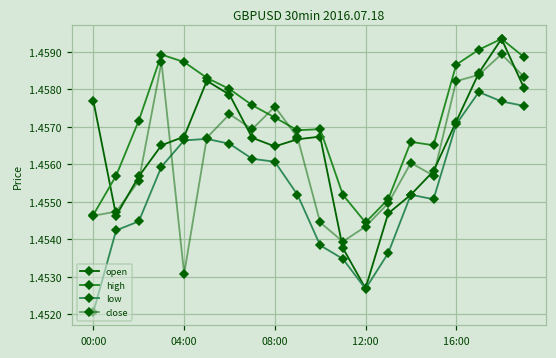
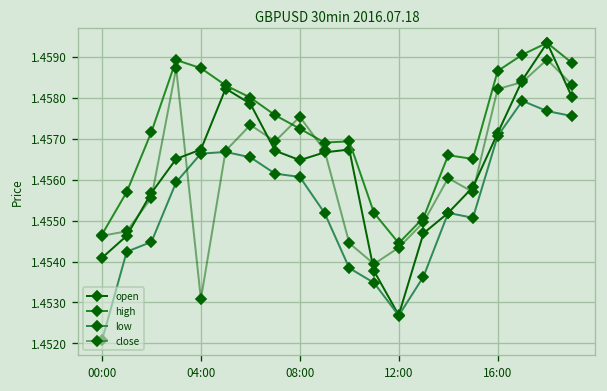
open, 00:00: 1.4577 -> 1.4541
